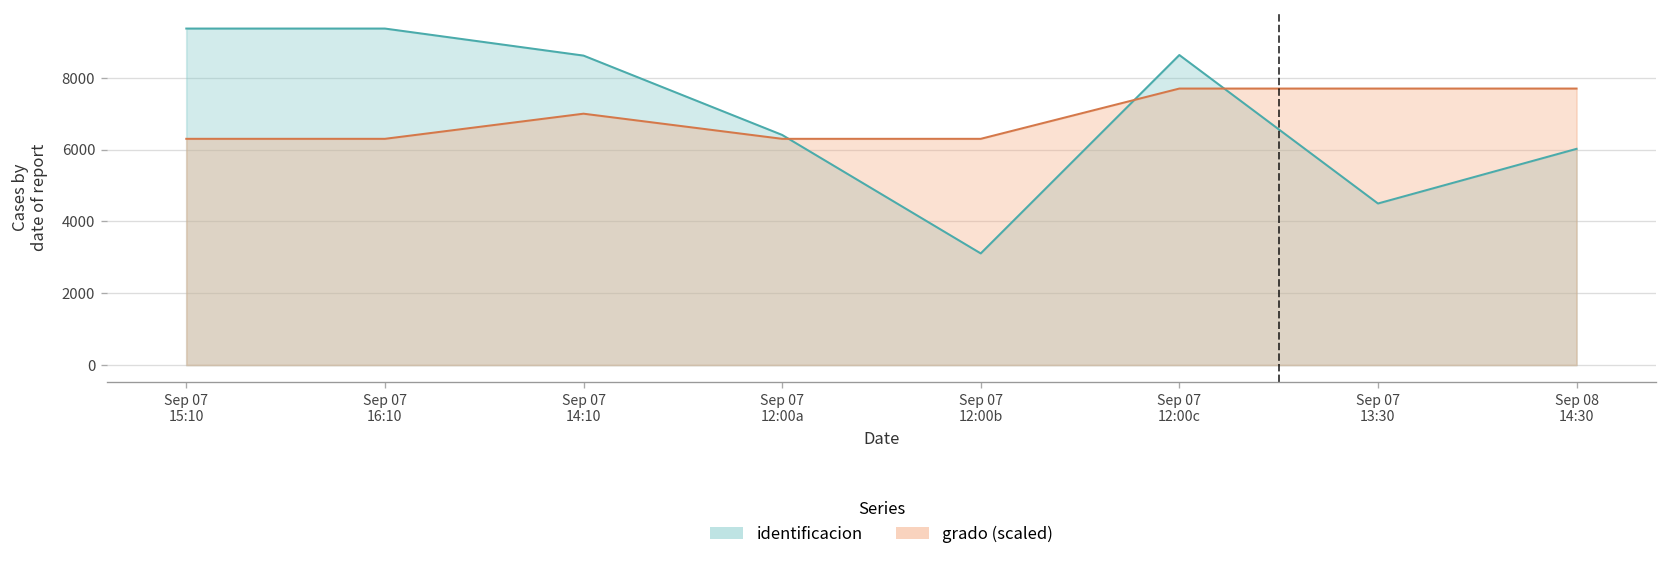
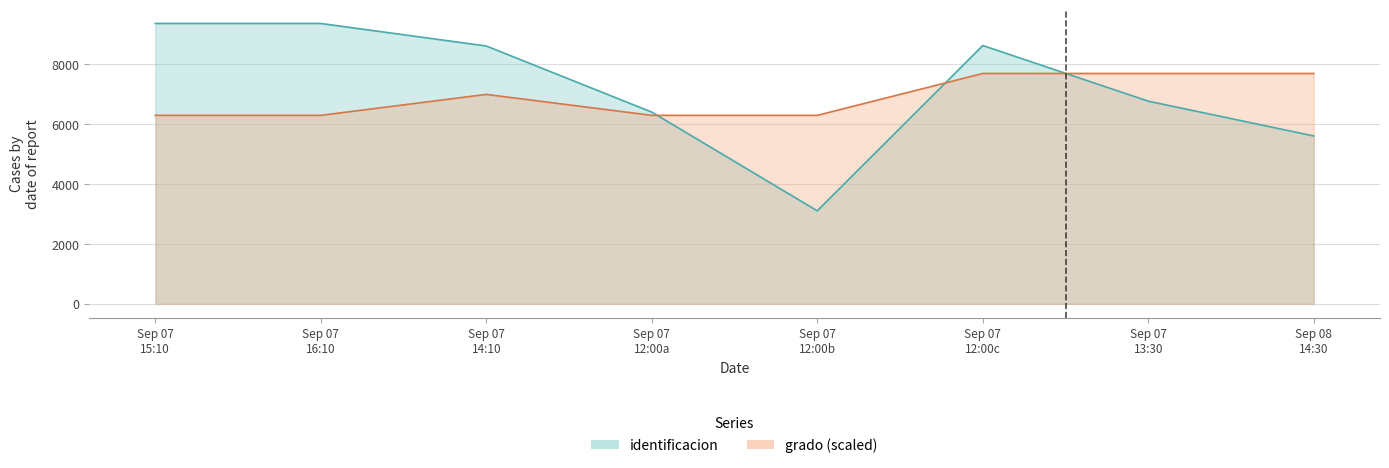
identificacion, Sep 07 13:30: 4500 -> 6800
identificacion, Sep 08 14:30: 6000 -> 5600
